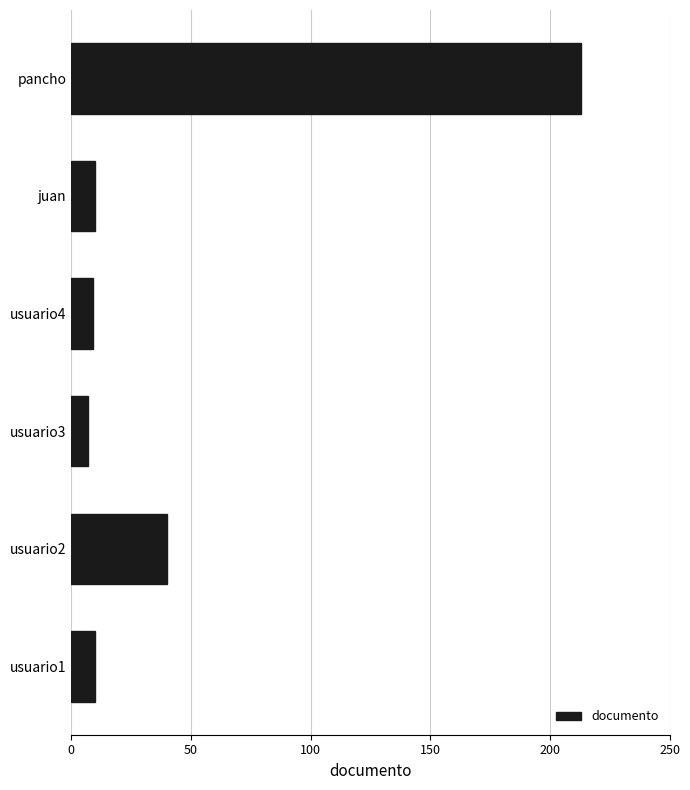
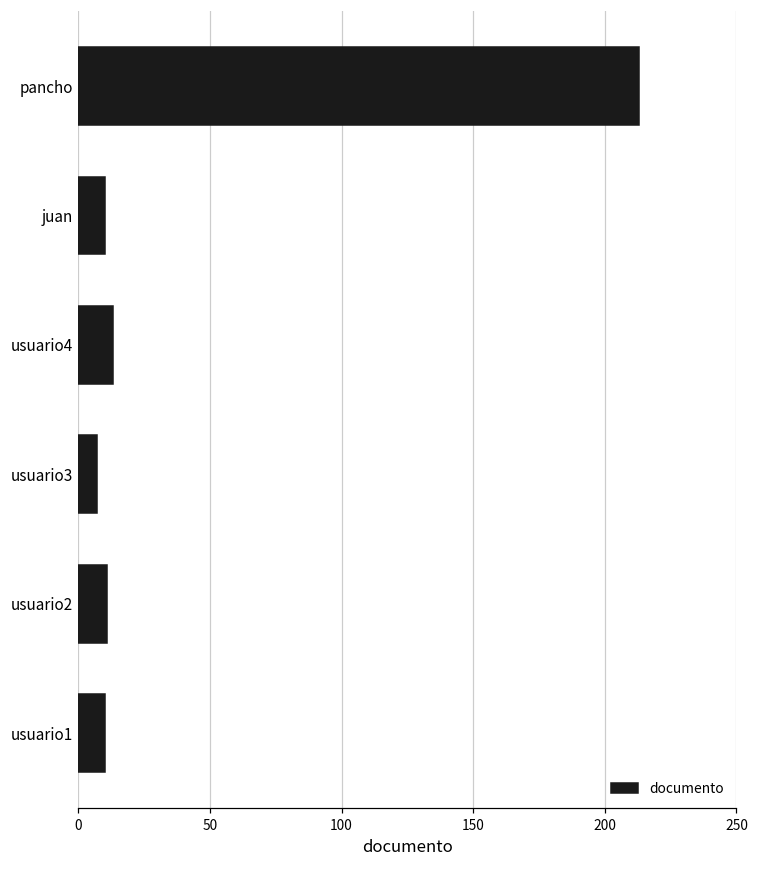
usuario4: 9 -> 13
usuario2: 40 -> 11
